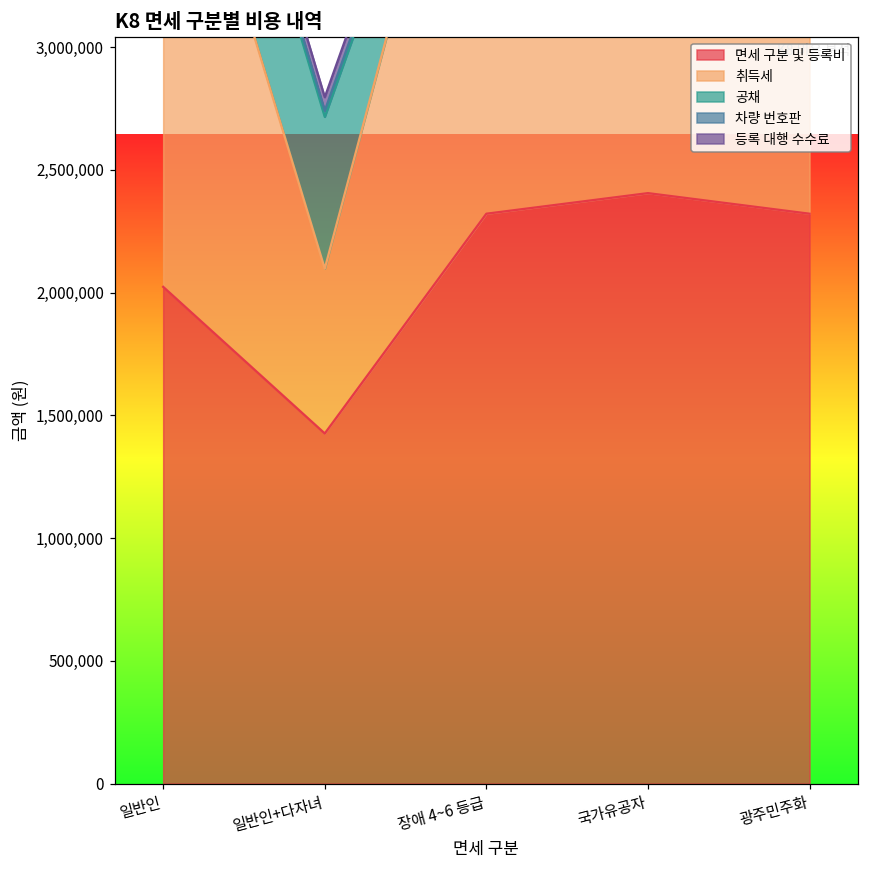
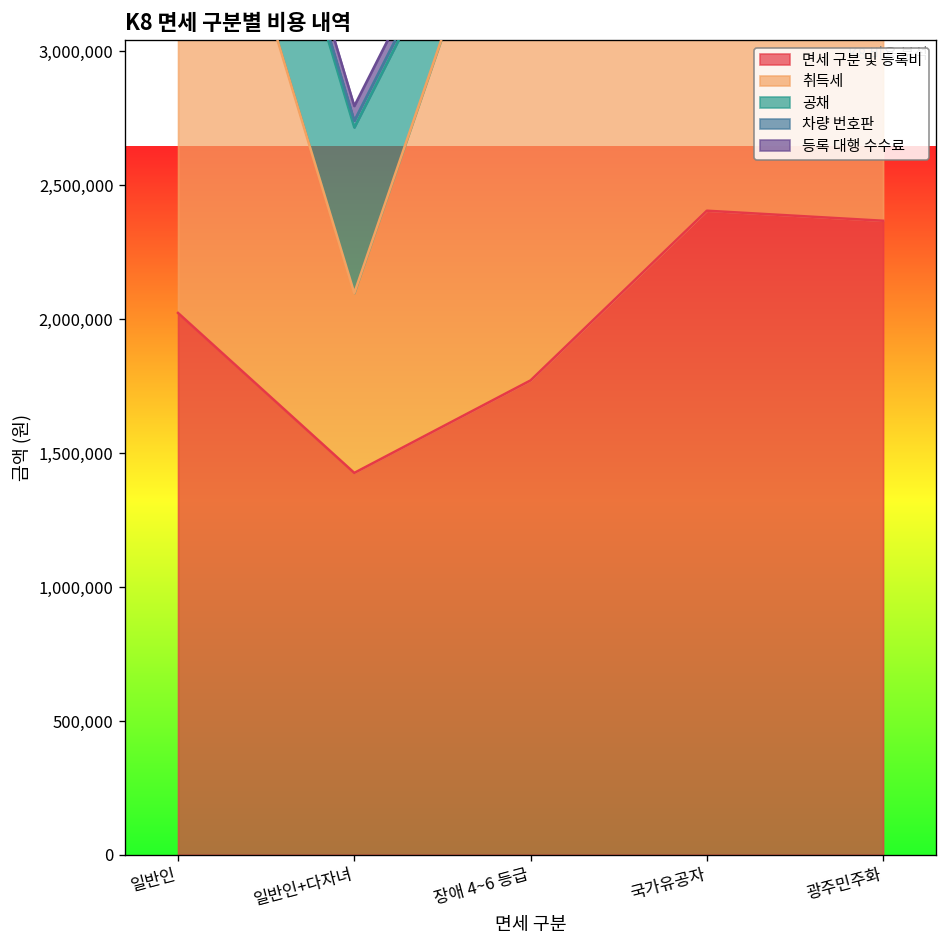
면세 구분 및 등록비, 장애 4~6 등급: 2,320,000 -> 1,770,000
면세 구분 및 등록비, 광주민주화: 2,320,000 -> 2,370,000
